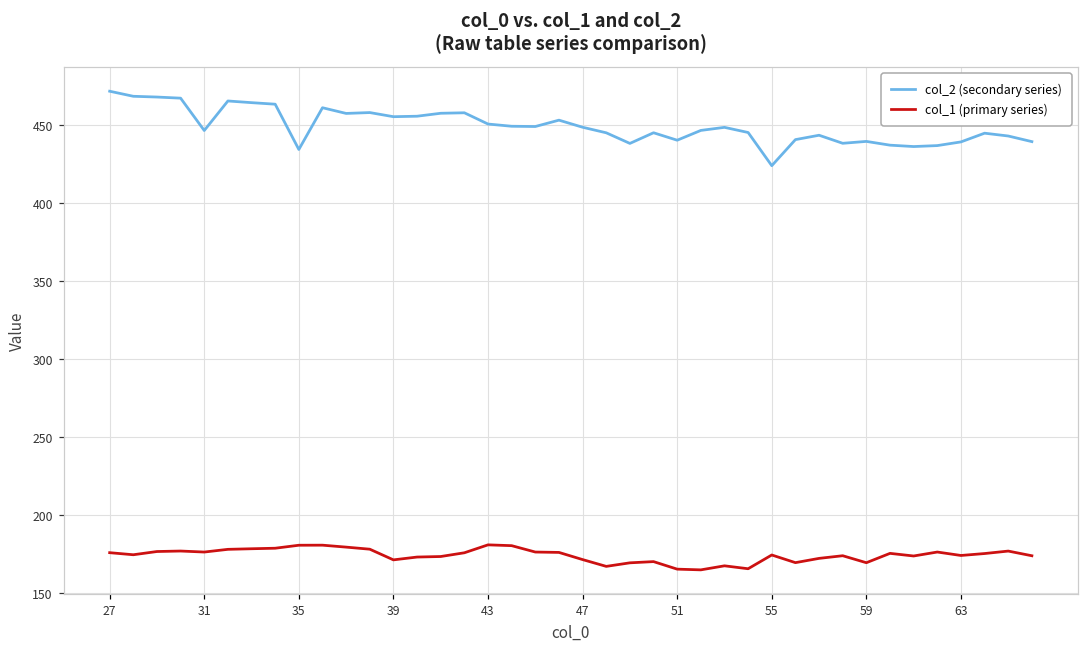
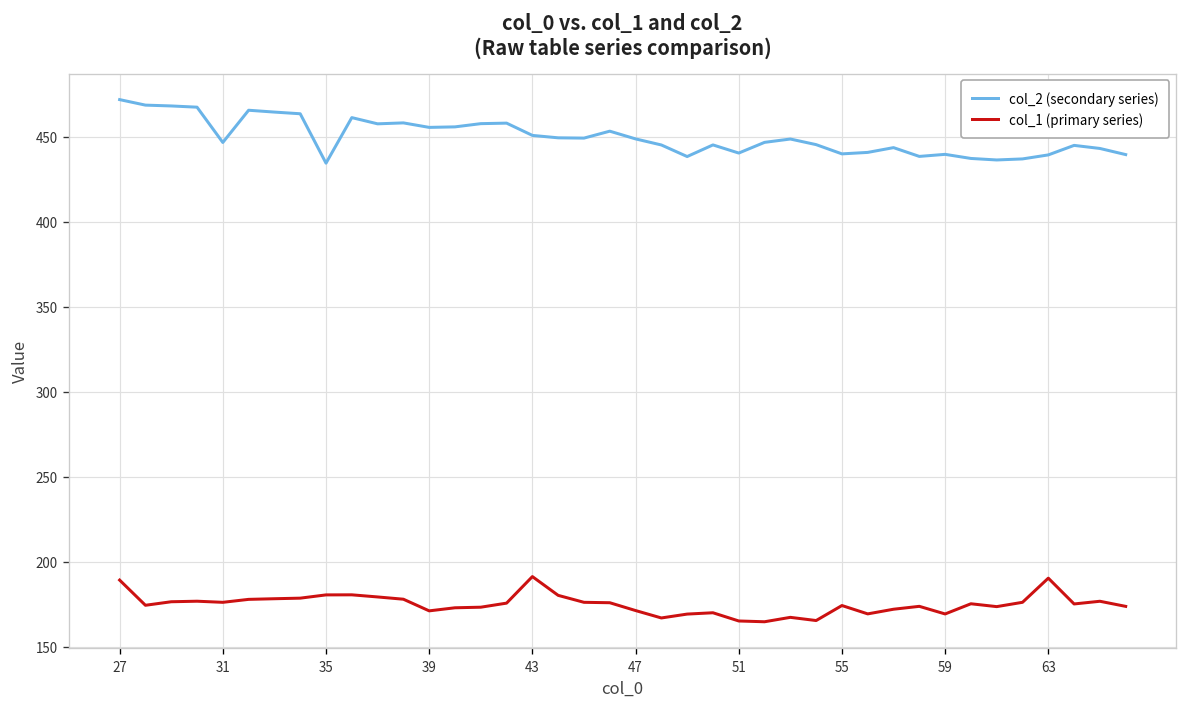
col_1 (primary series), 27: 176 -> 189
col_1 (primary series), 43: 181 -> 191
col_2 (secondary series), 55: 424 -> 440
col_1 (primary series), 63: 174 -> 190
